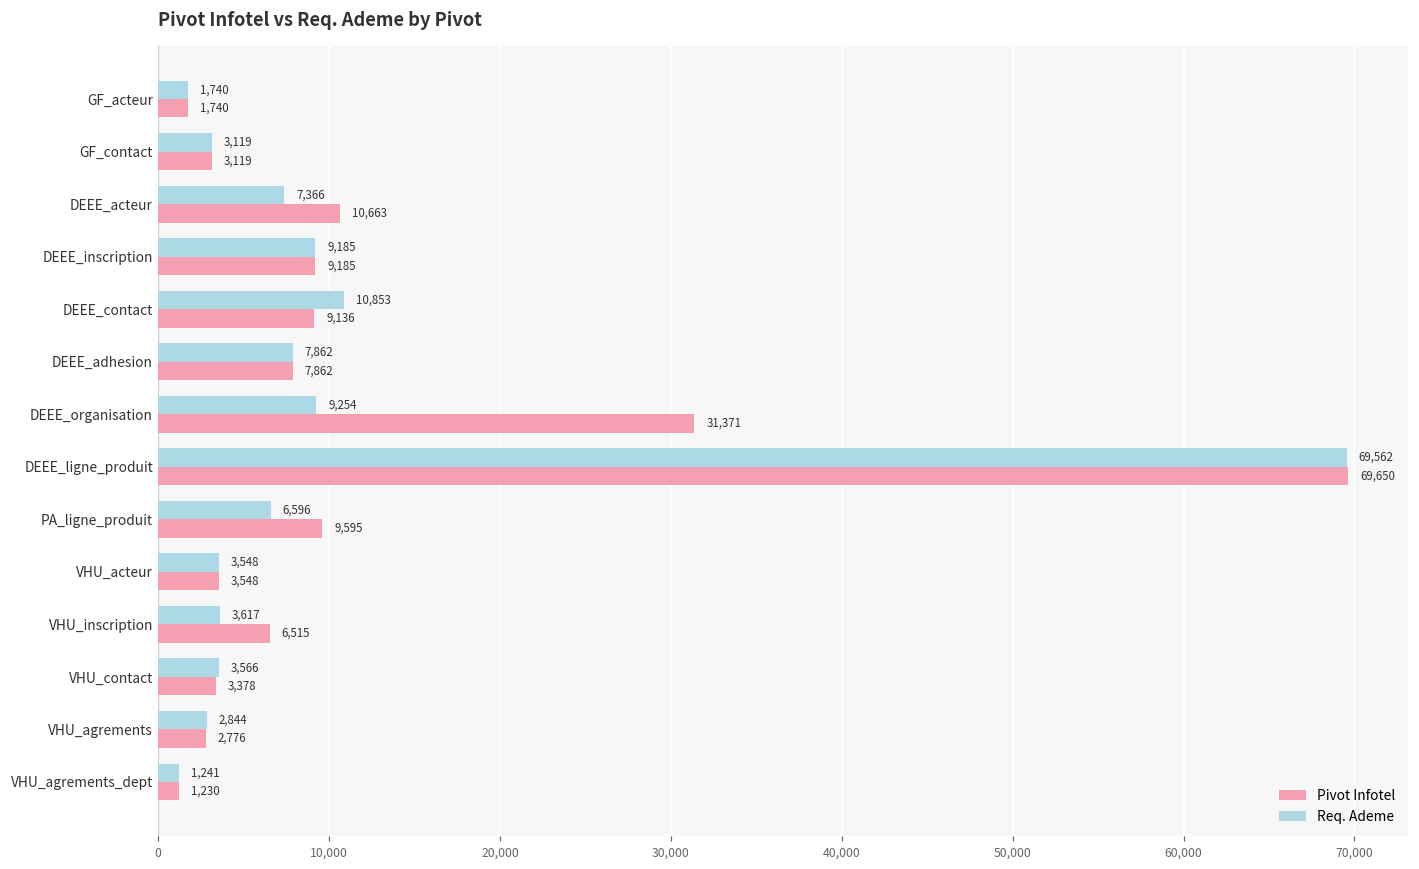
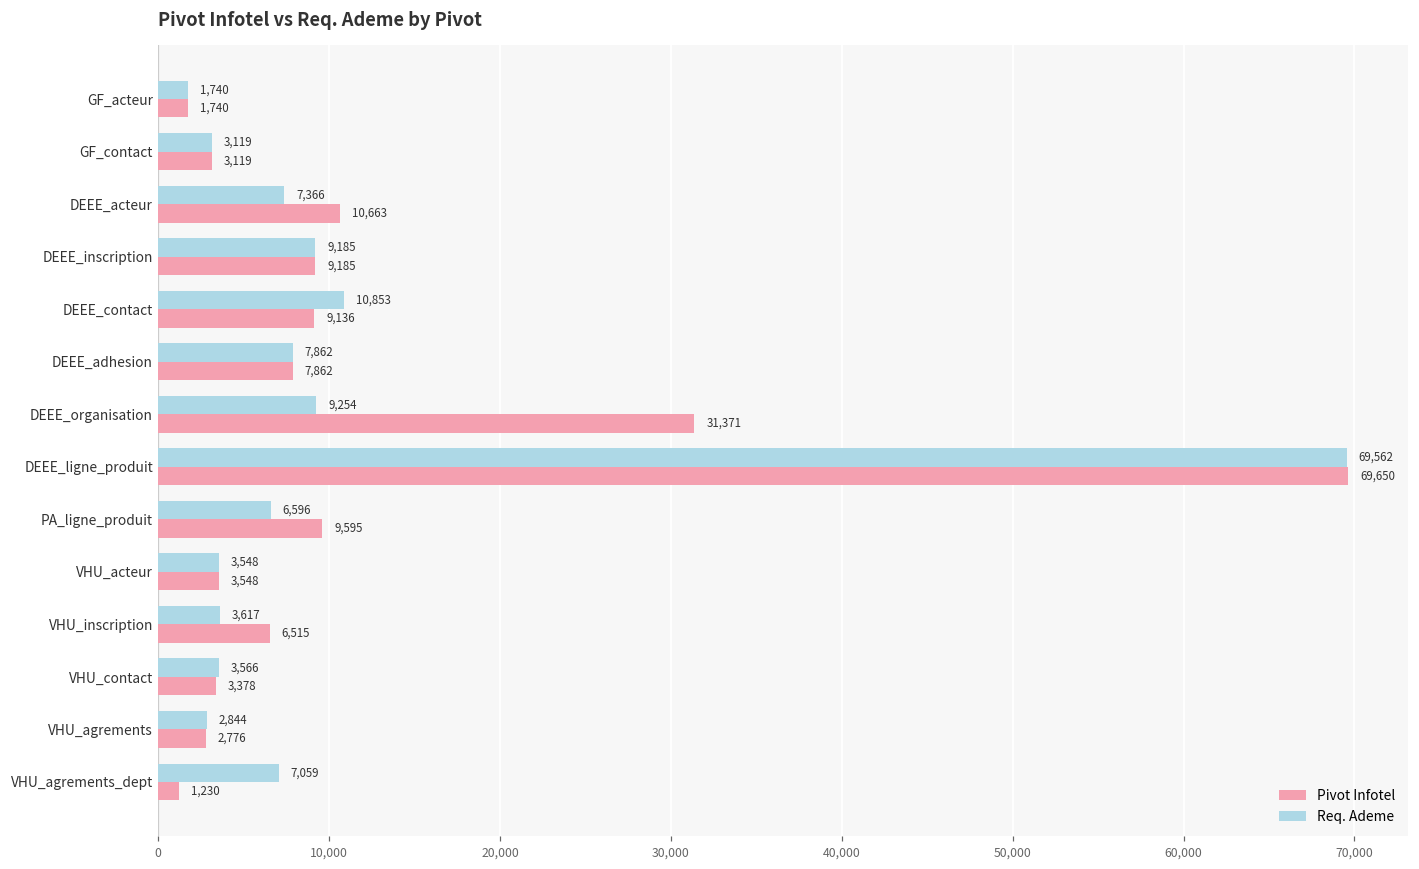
Req. Ademe, VHU_agrements_dept: 1,241 -> 7,059
